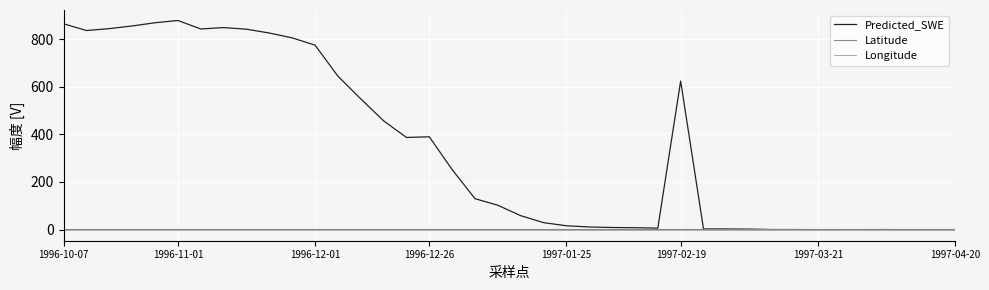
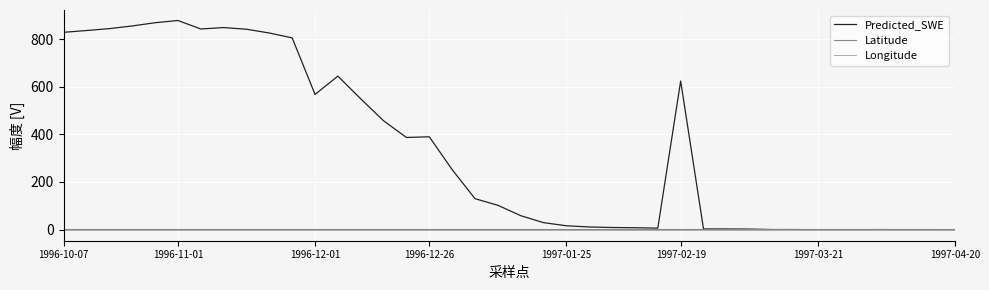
Predicted_SWE, 1996-10-07: 860 -> 830
Predicted_SWE, 1996-12-01: 770 -> 570
